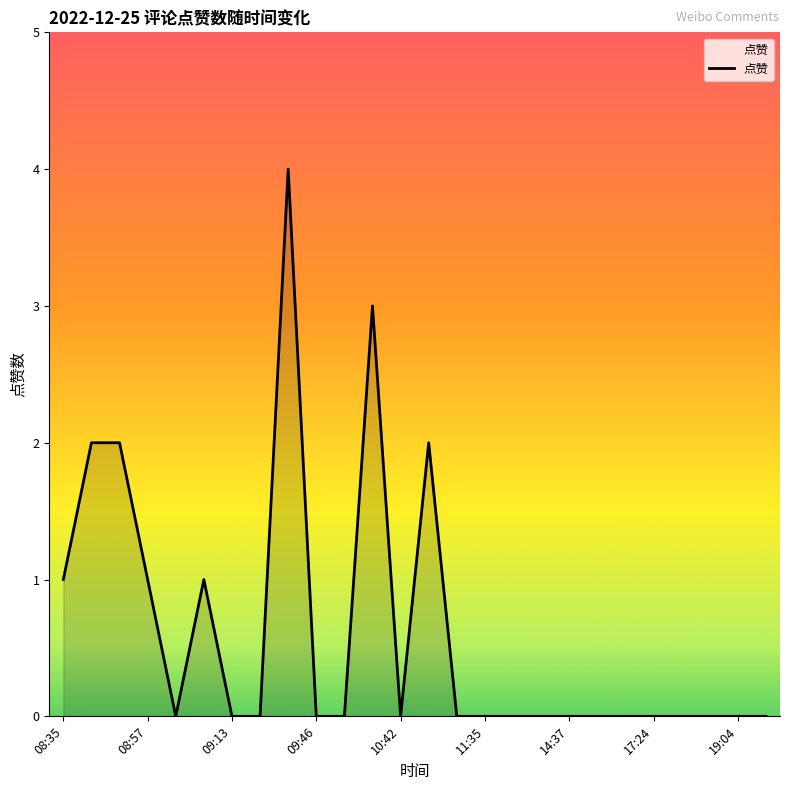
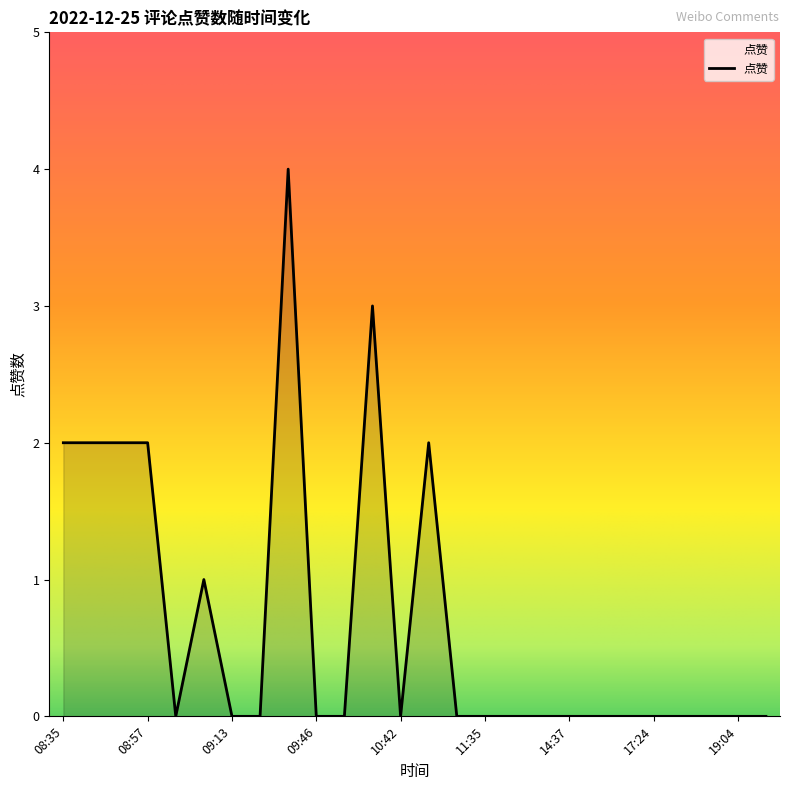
08:35: 1 -> 2
08:57: 1 -> 2
